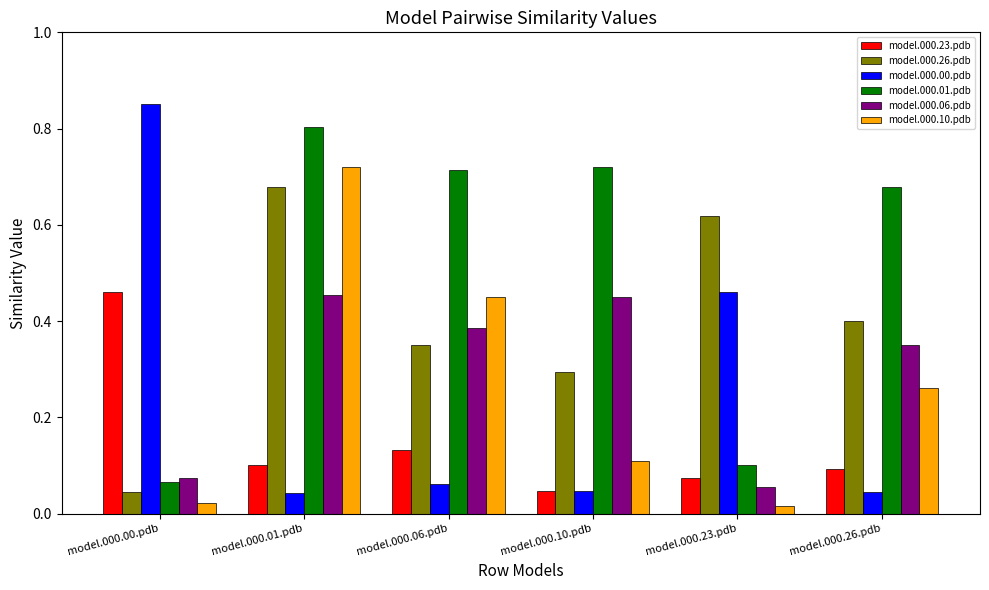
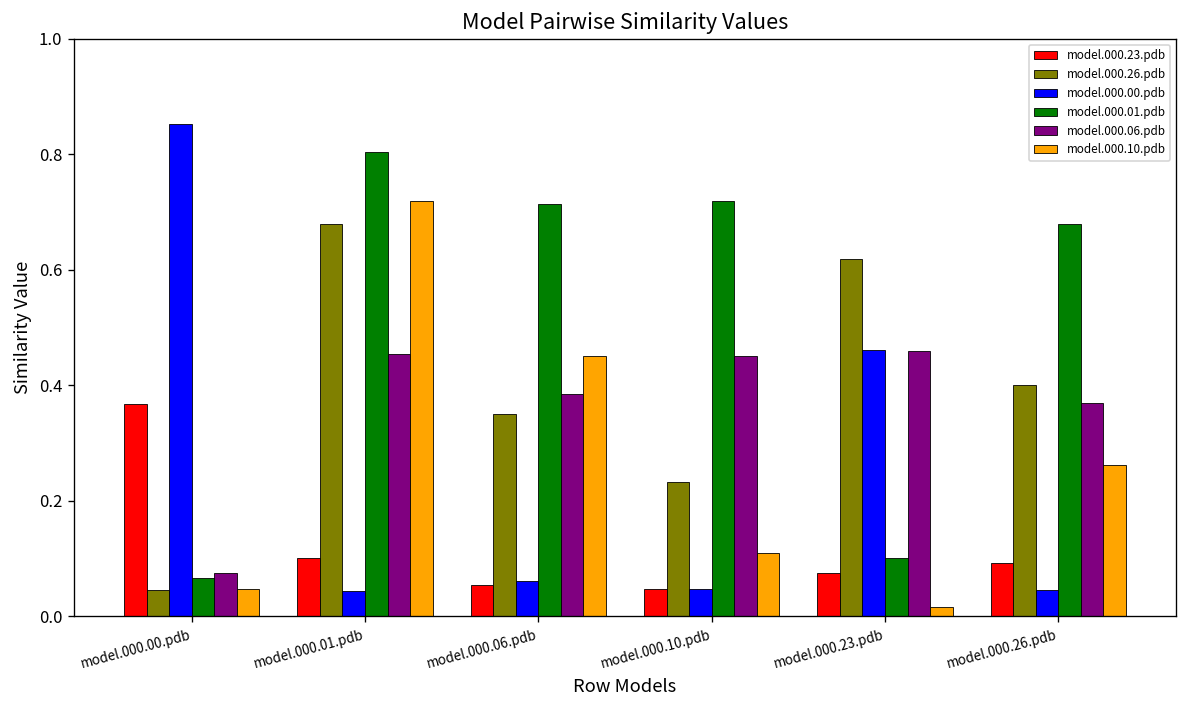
model.000.23.pdb, model.000.00.pdb: 0.46 -> 0.37
model.000.10.pdb, model.000.00.pdb: 0.02 -> 0.05
model.000.23.pdb, model.000.06.pdb: 0.13 -> 0.06
model.000.26.pdb, model.000.10.pdb: 0.29 -> 0.23
model.000.06.pdb, model.000.23.pdb: 0.06 -> 0.46
model.000.06.pdb, model.000.26.pdb: 0.35 -> 0.37
